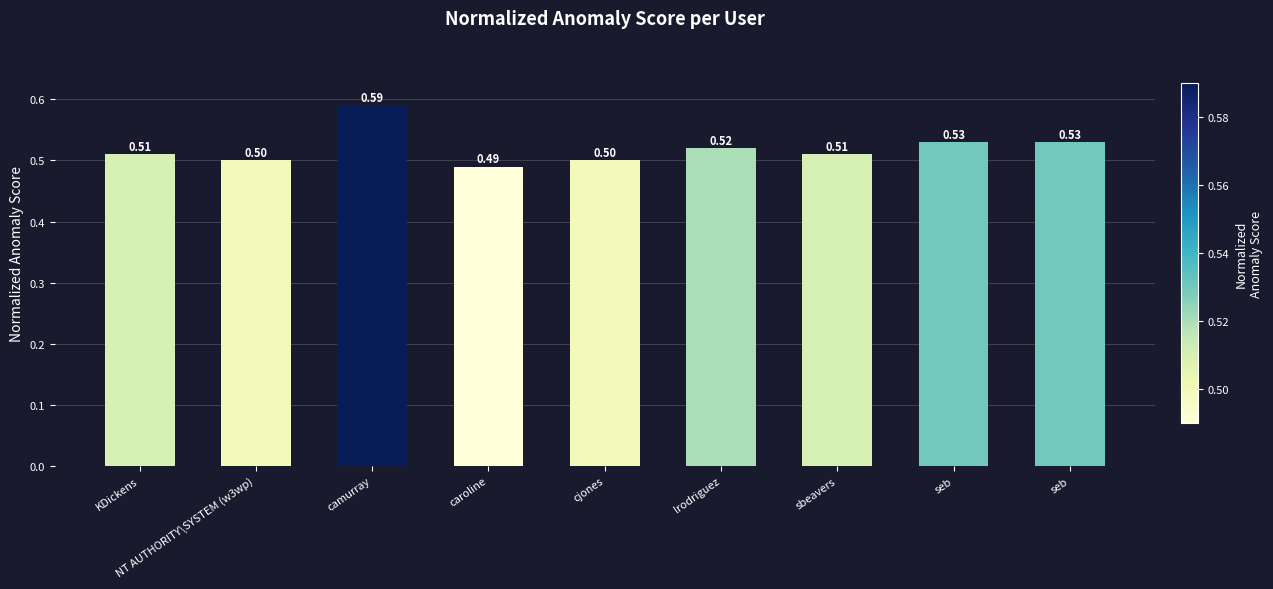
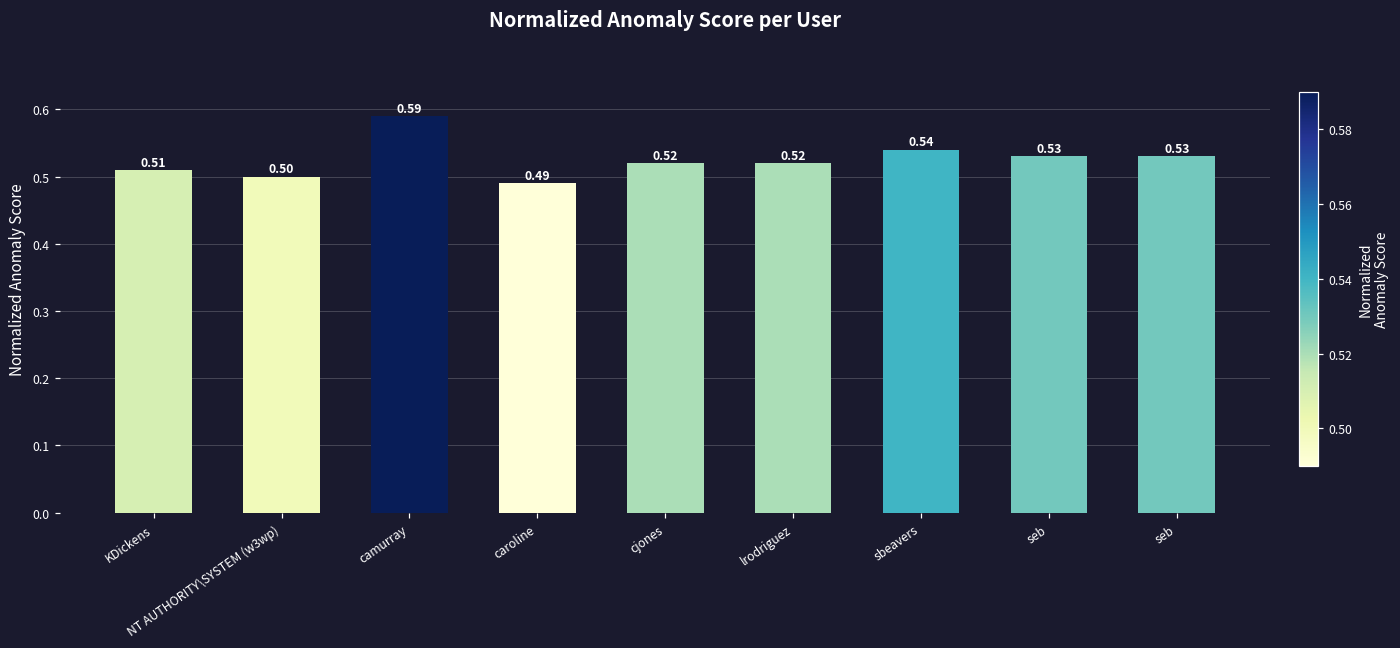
cjones: 0.50 -> 0.52
sbeavers: 0.51 -> 0.54
